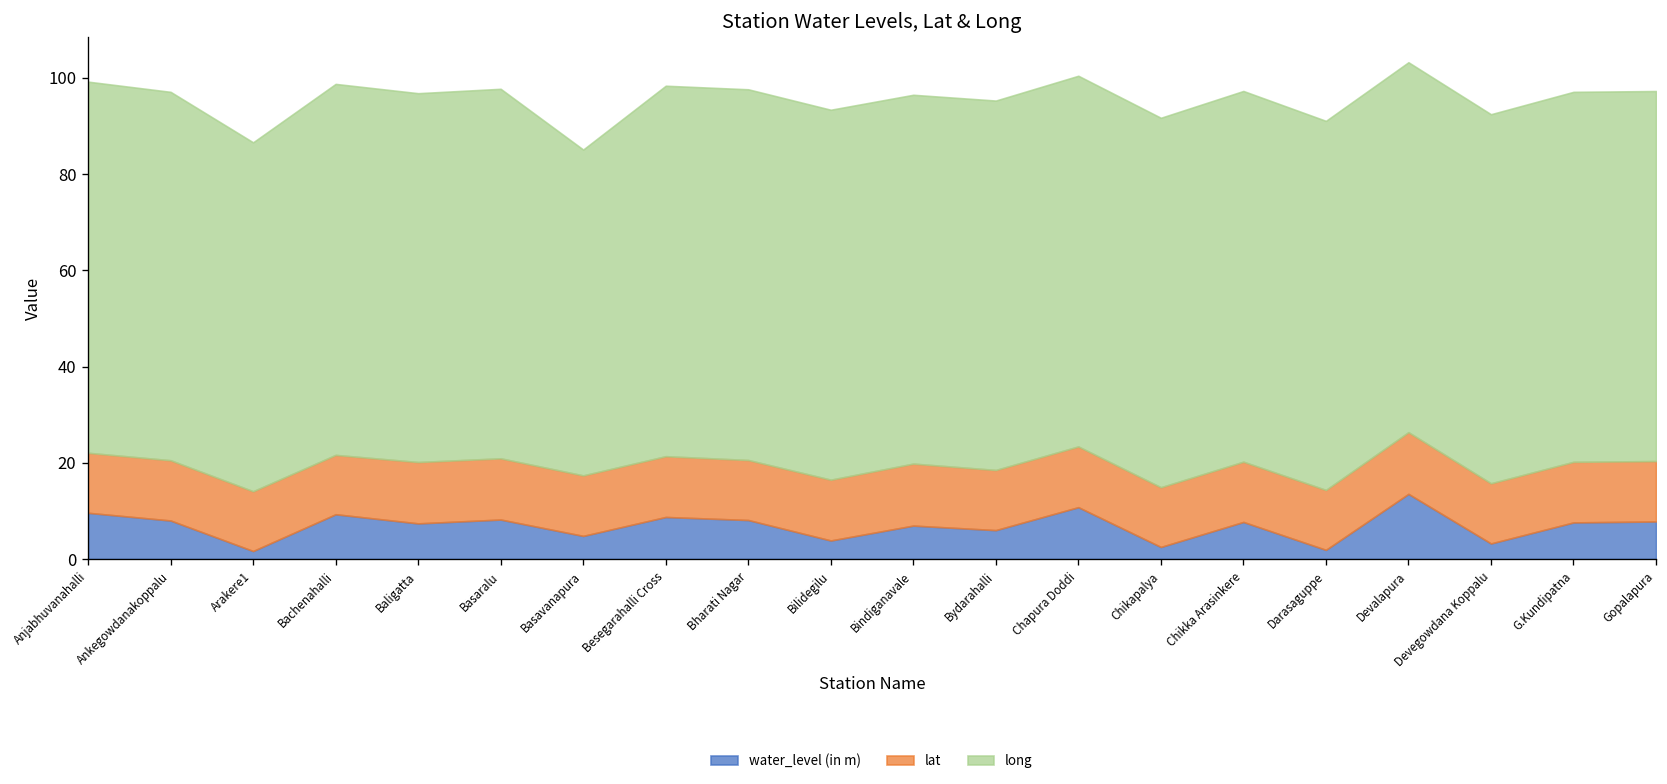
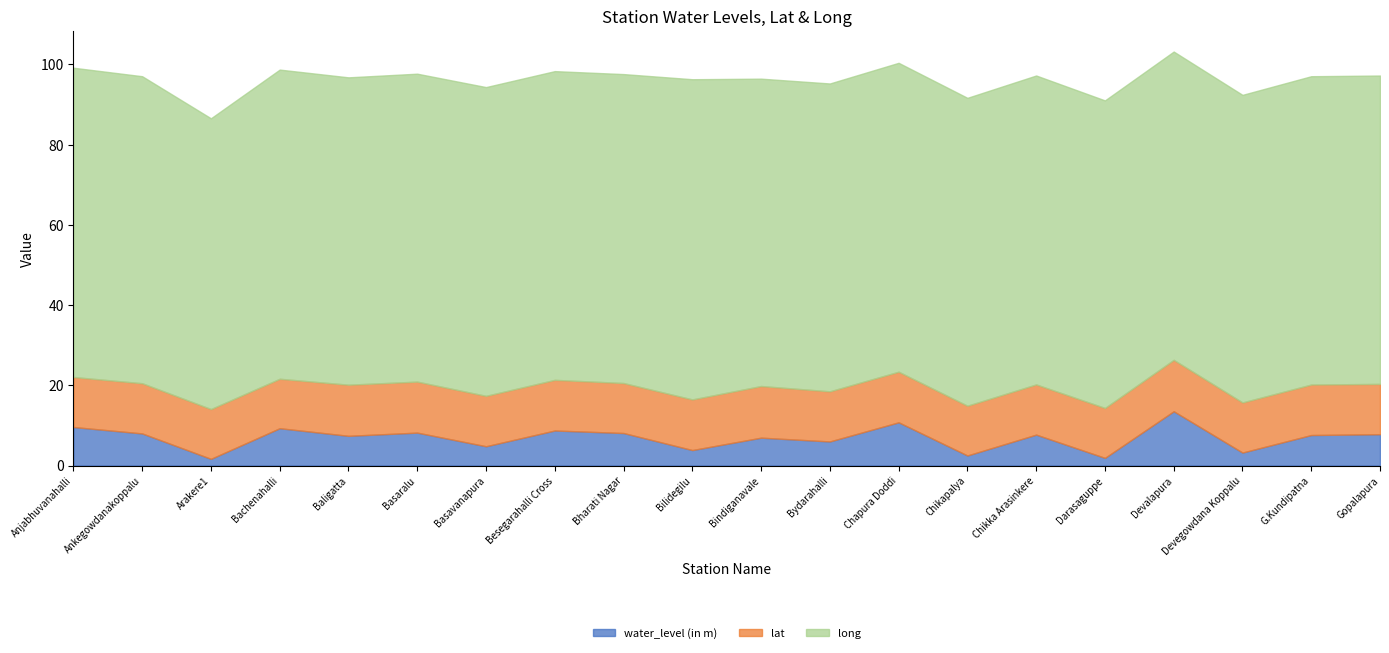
long, Basavanapura: 68 -> 77
long, Bilidegilu: 77 -> 80
